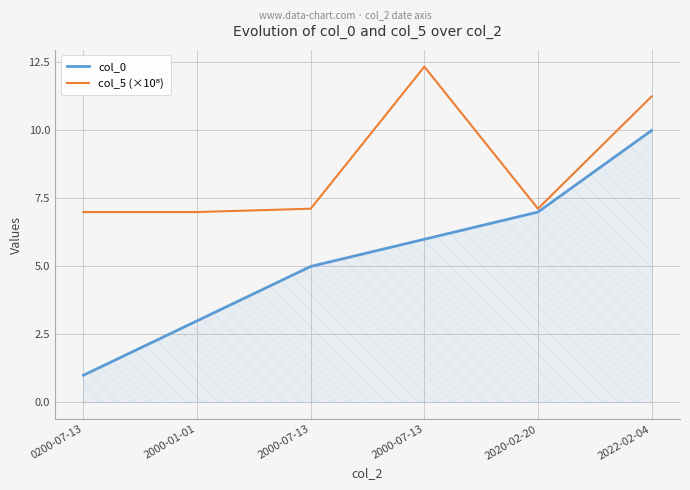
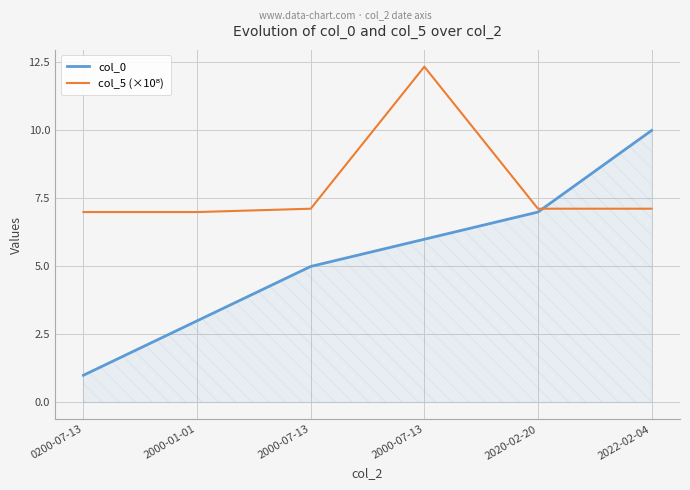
col_5 (×10⁸), 2022-02-04: 11.3 -> 7.1
